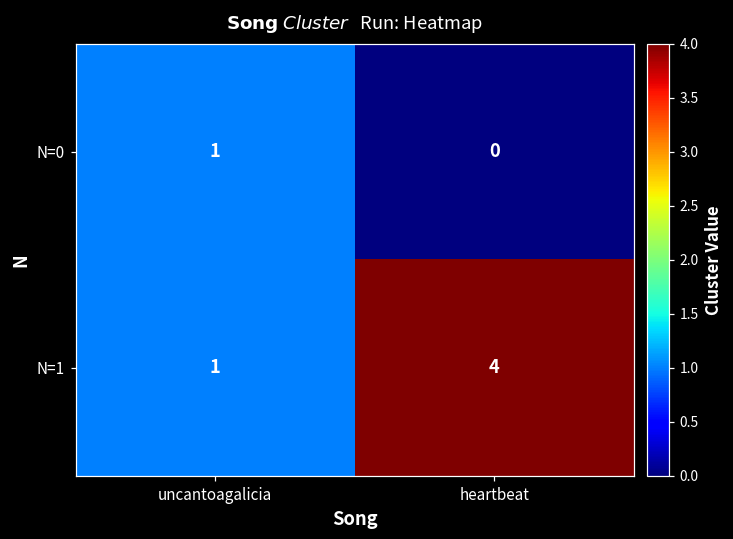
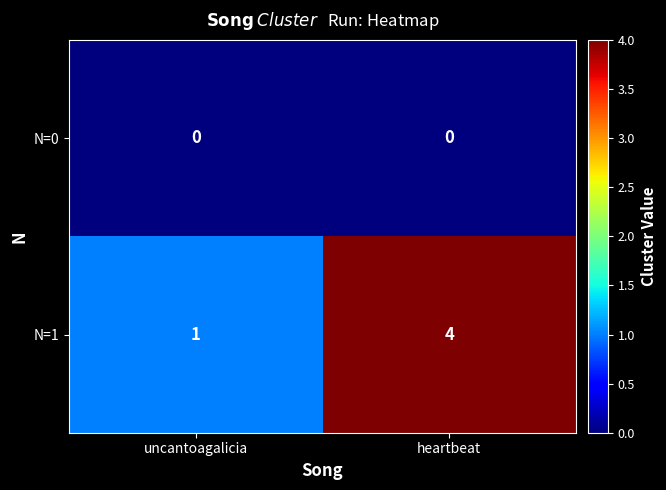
N=0, uncantoagalicia: 1 -> 0
